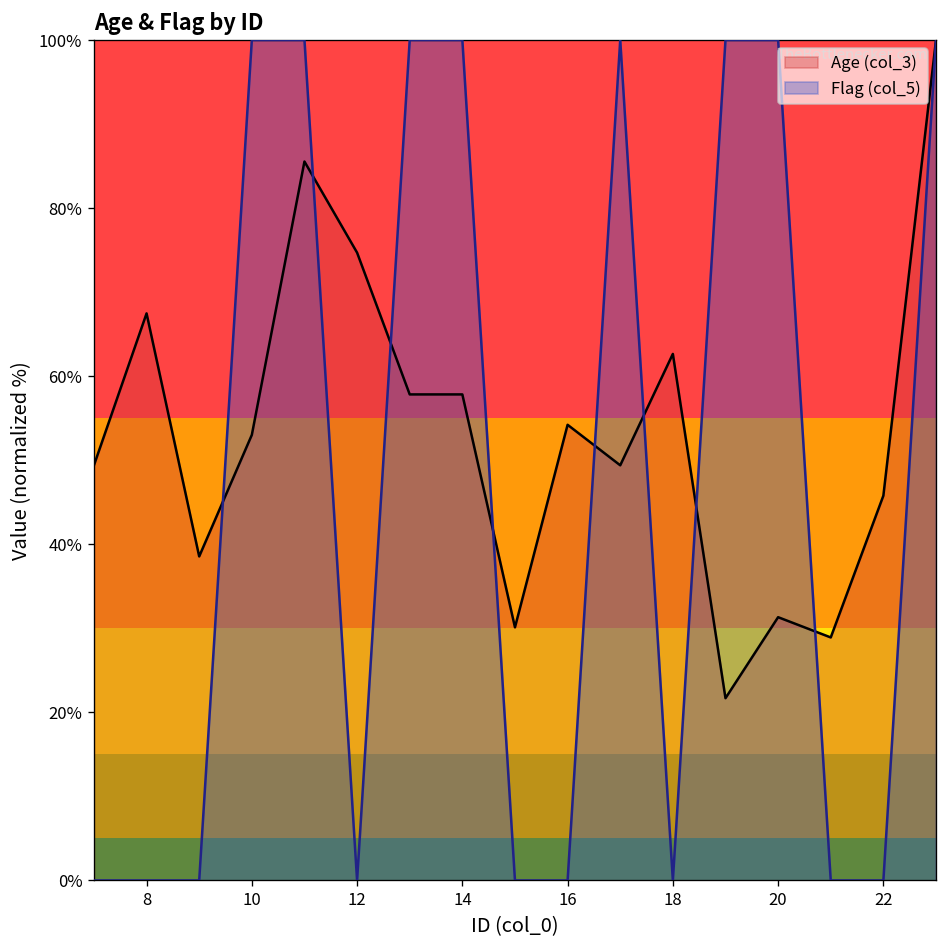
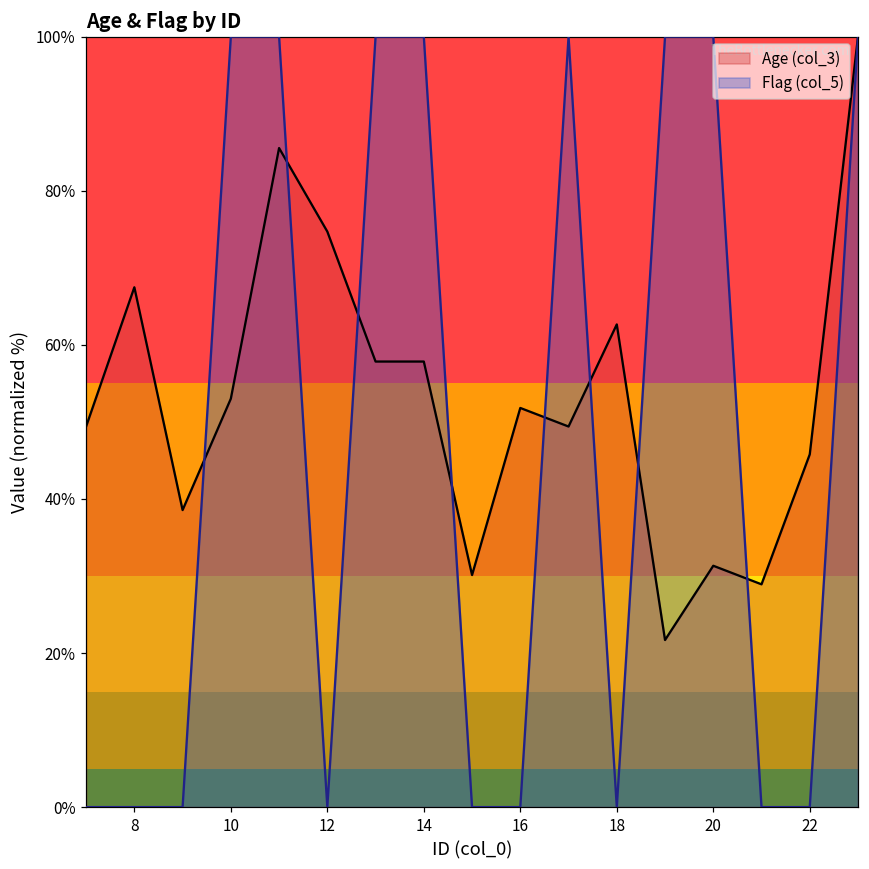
Age (col_3), 16: 54% -> 52%
